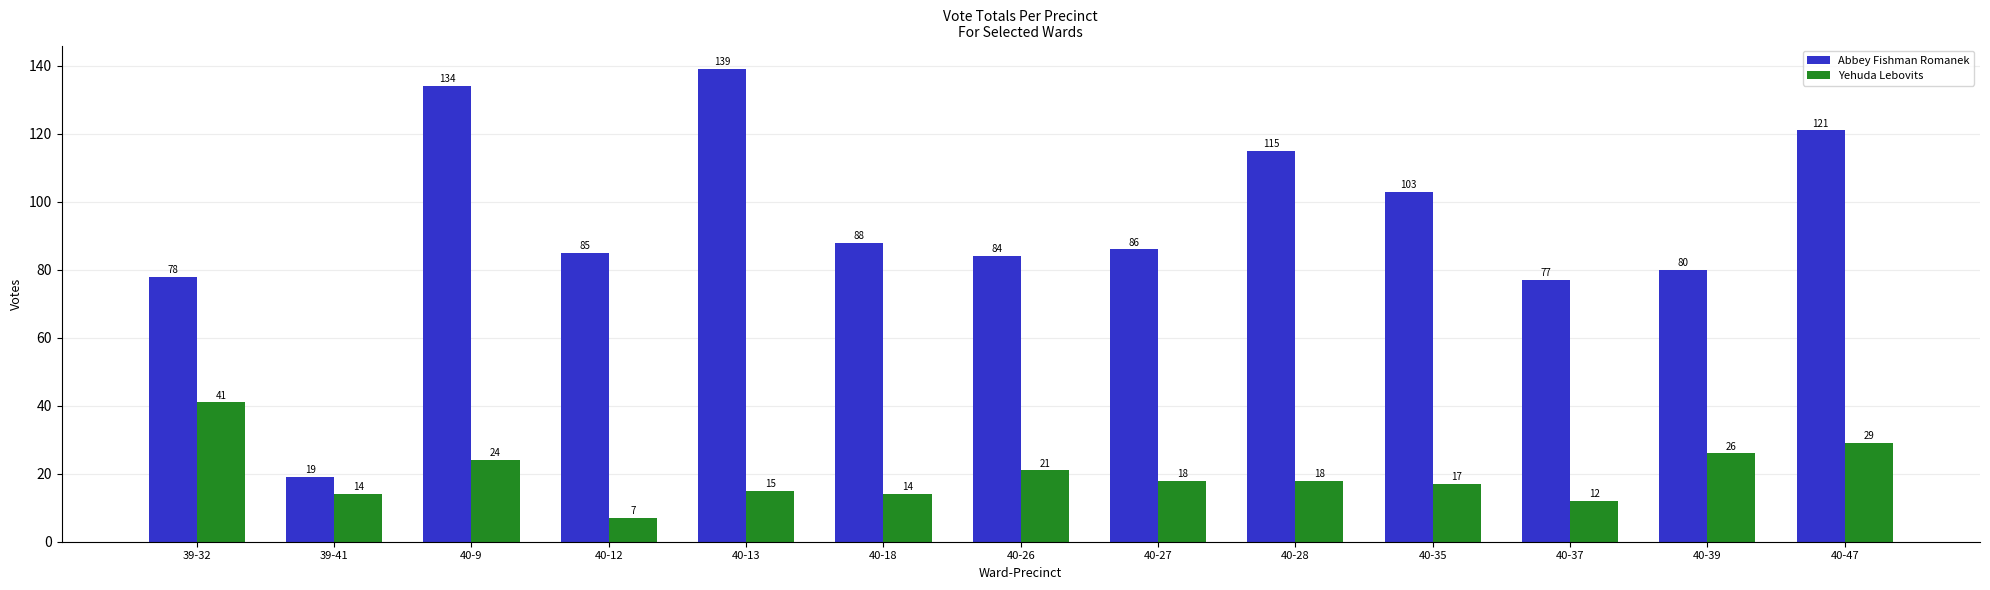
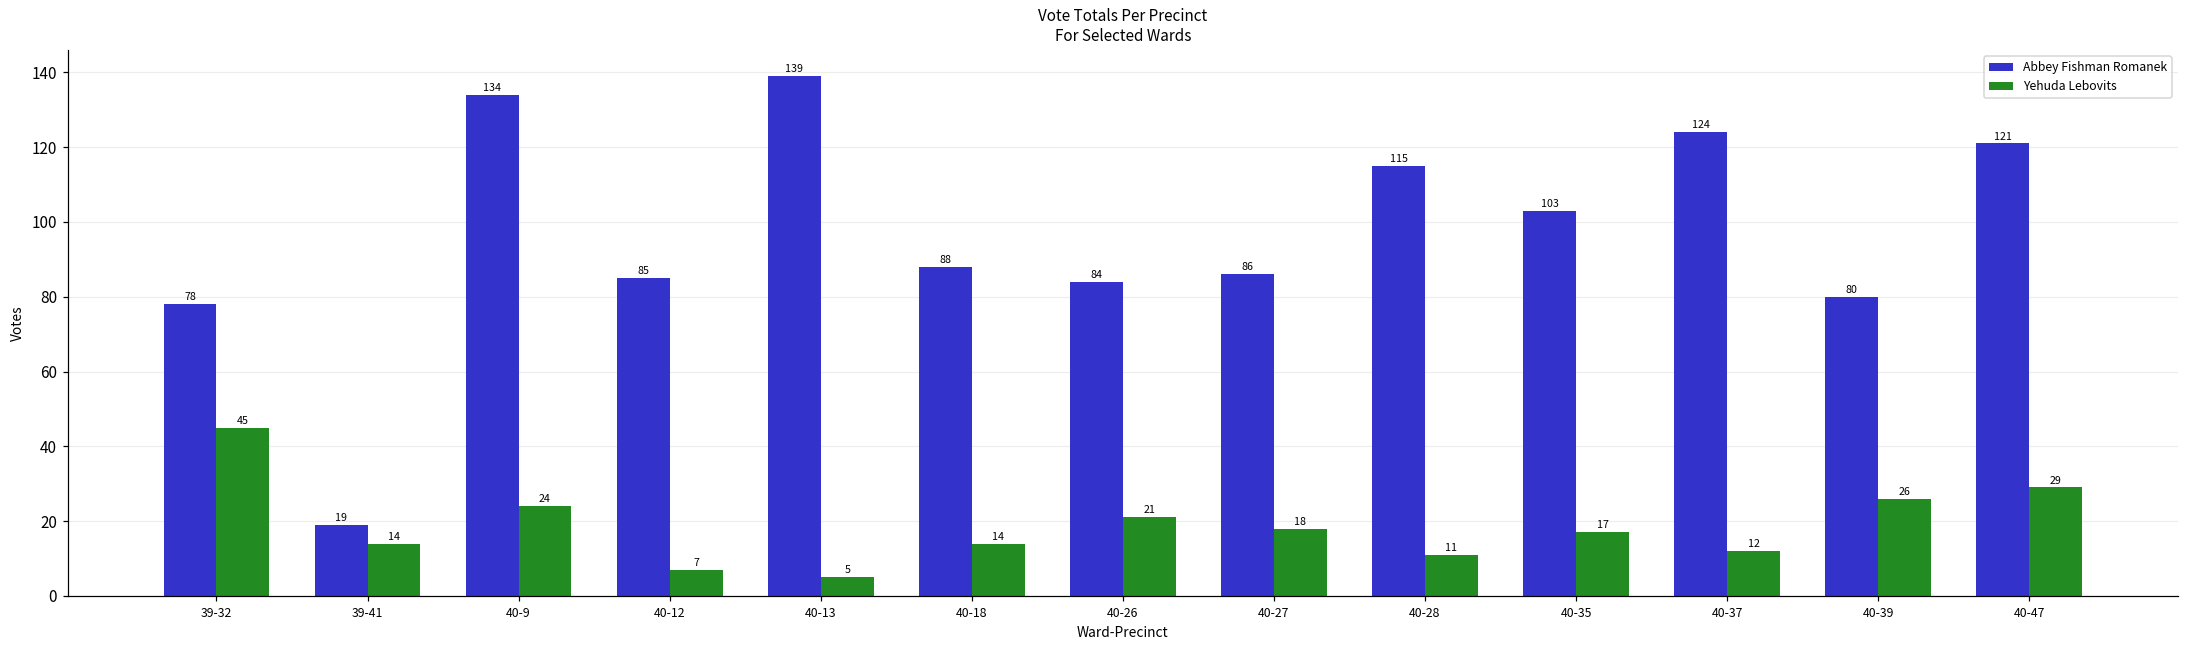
Yehuda Lebovits, 39-32: 41 -> 45
Yehuda Lebovits, 40-13: 15 -> 5
Yehuda Lebovits, 40-28: 18 -> 11
Abbey Fishman Romanek, 40-37: 77 -> 124
